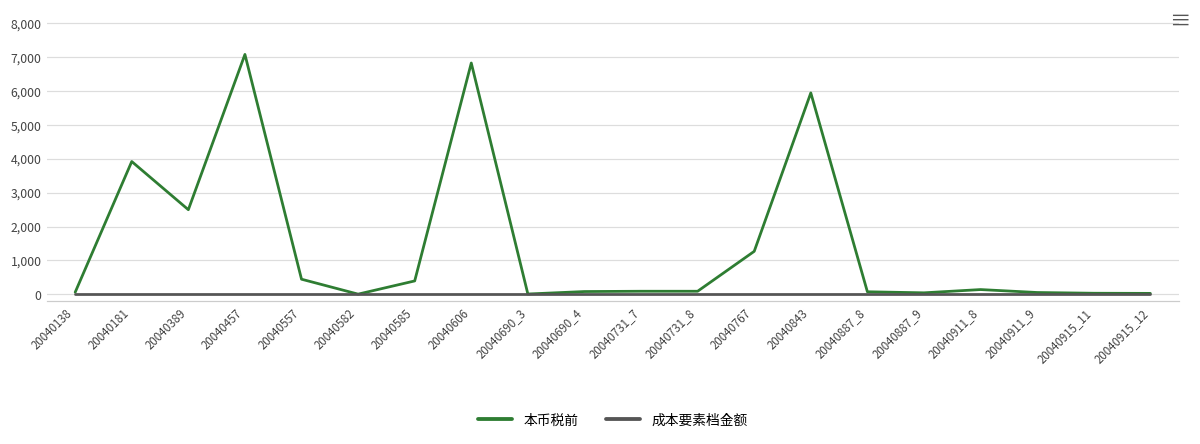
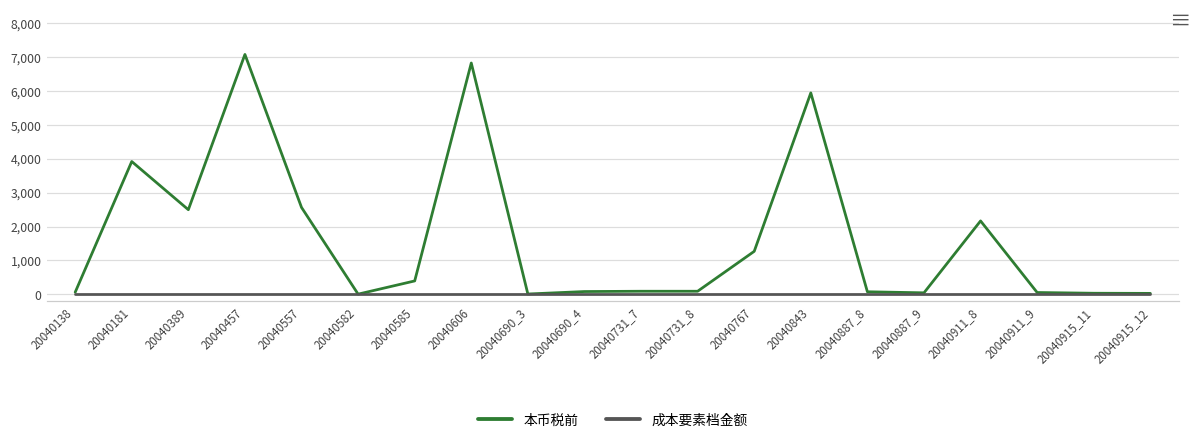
本币税前, 20040557: 400 -> 2,600
本币税前, 20040911_8: 100 -> 2,200
